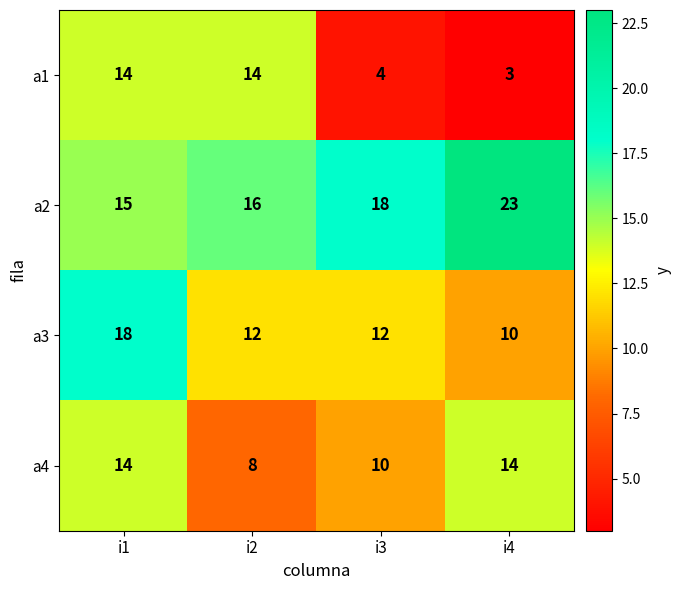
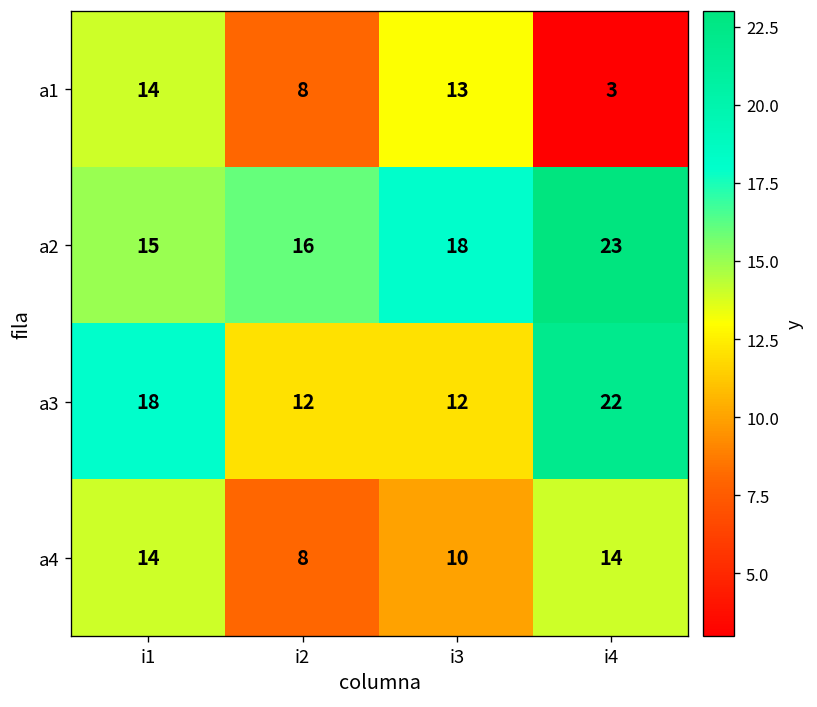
a1, i2: 14 -> 8
a1, i3: 4 -> 13
a3, i4: 10 -> 22
